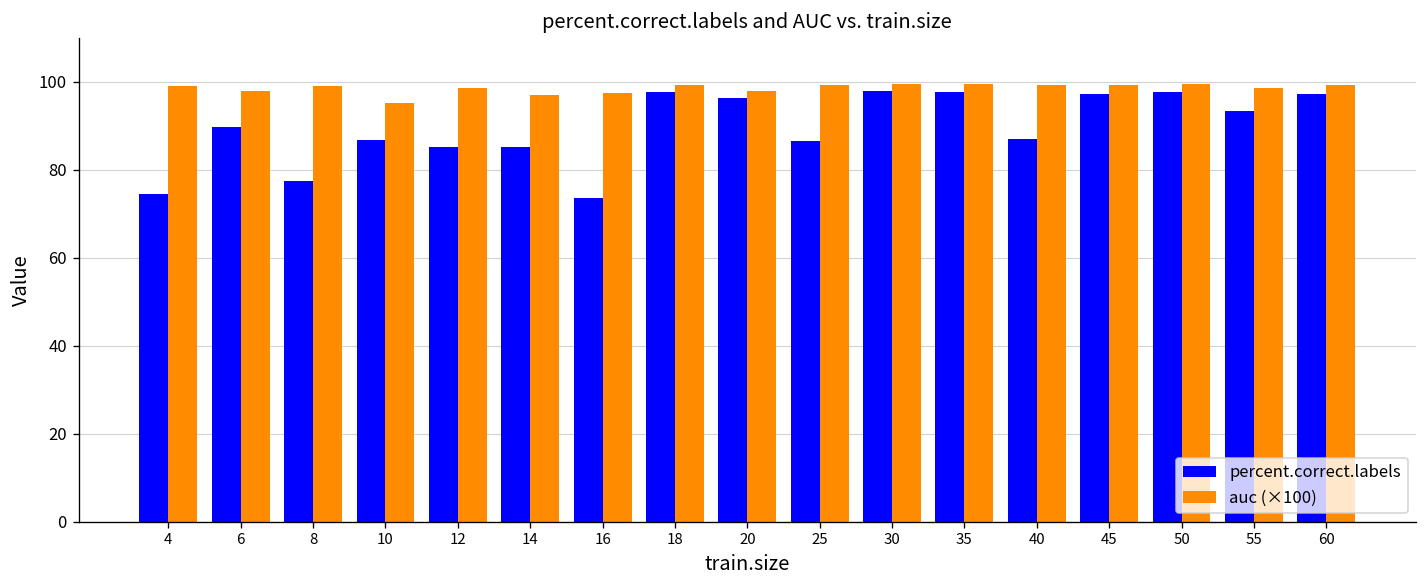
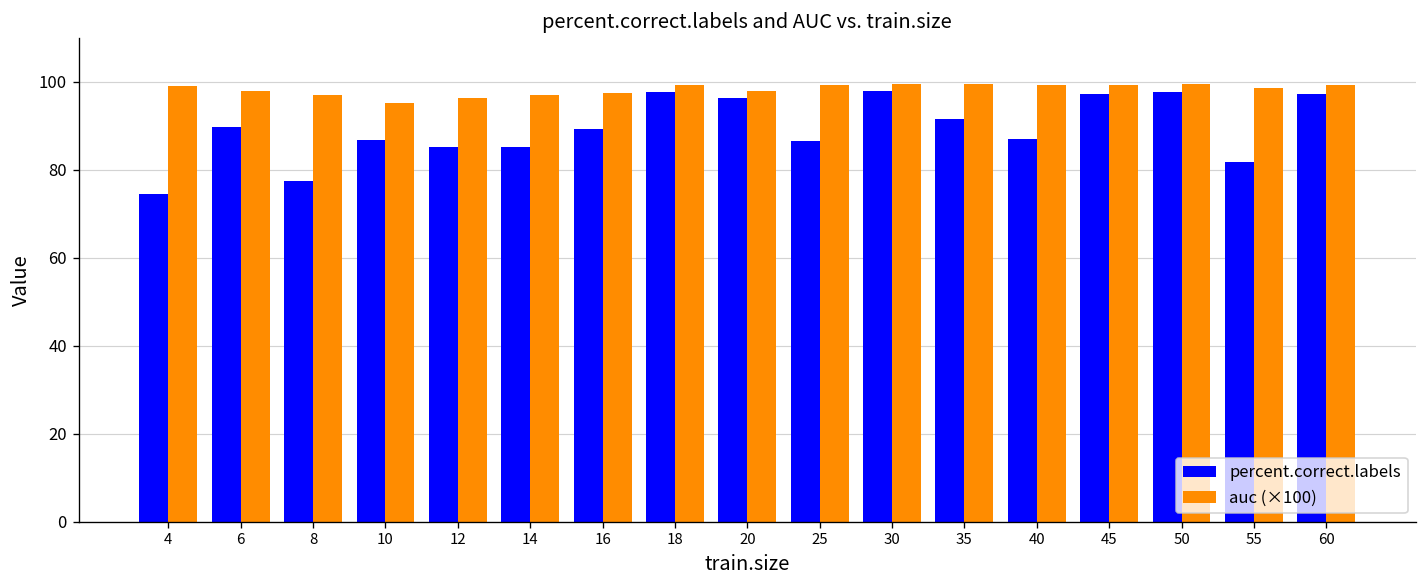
auc (×100), 8: 99 -> 97
auc (×100), 12: 99 -> 96
percent.correct.labels, 16: 74 -> 89
percent.correct.labels, 35: 98 -> 92
percent.correct.labels, 55: 93 -> 82
